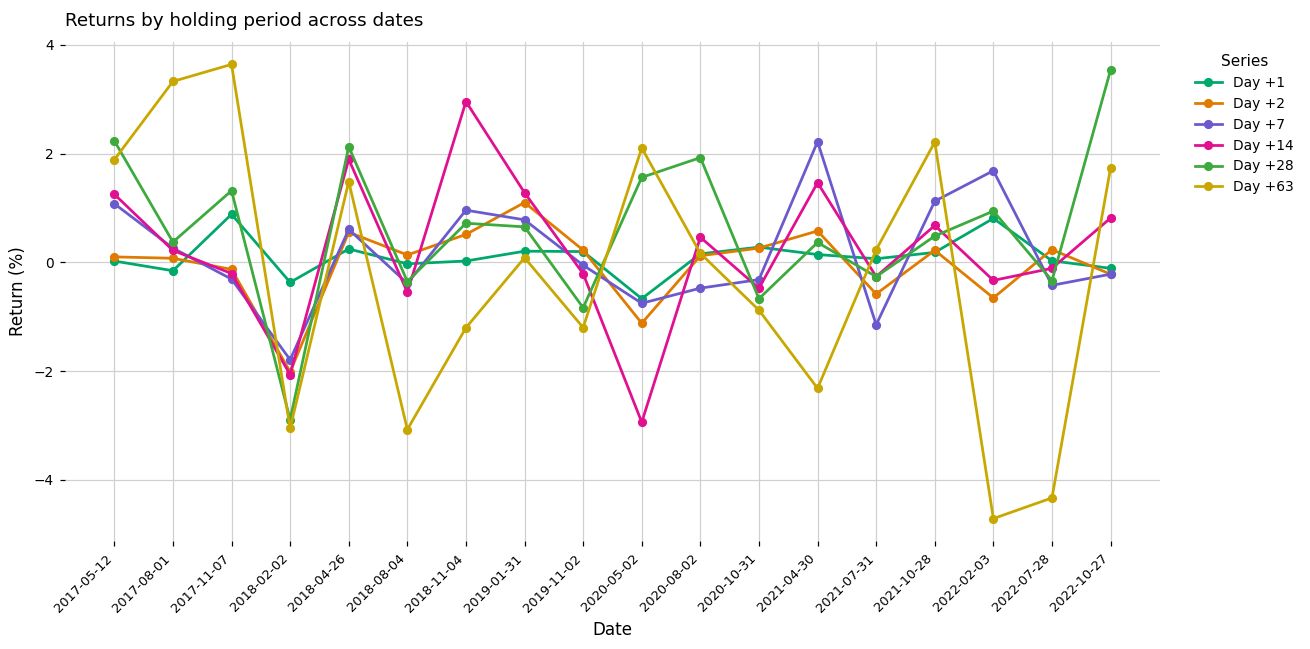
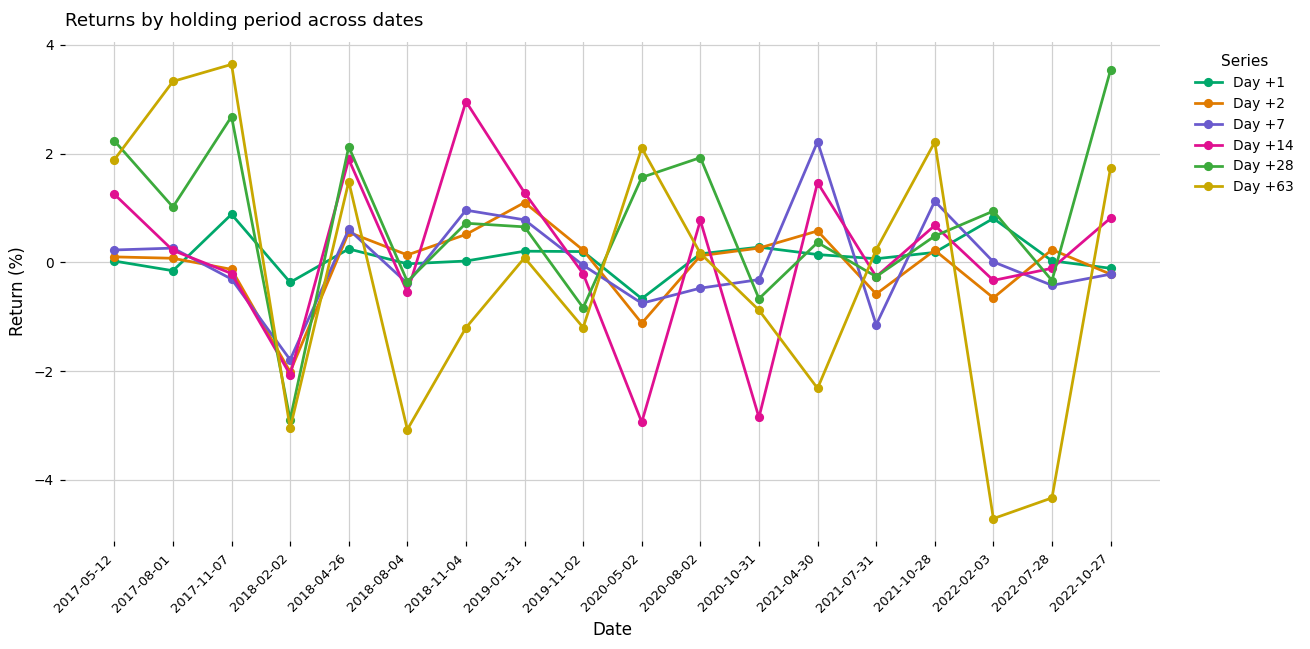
Day +7, 2017-05-12: 1.1 -> 0.2
Day +28, 2017-08-01: 0.4 -> 1.0
Day +28, 2017-11-07: 1.3 -> 2.7
Day +14, 2020-08-02: 0.5 -> 0.8
Day +14, 2020-10-31: -0.5 -> -2.9
Day +7, 2022-02-03: 1.7 -> 0.0
